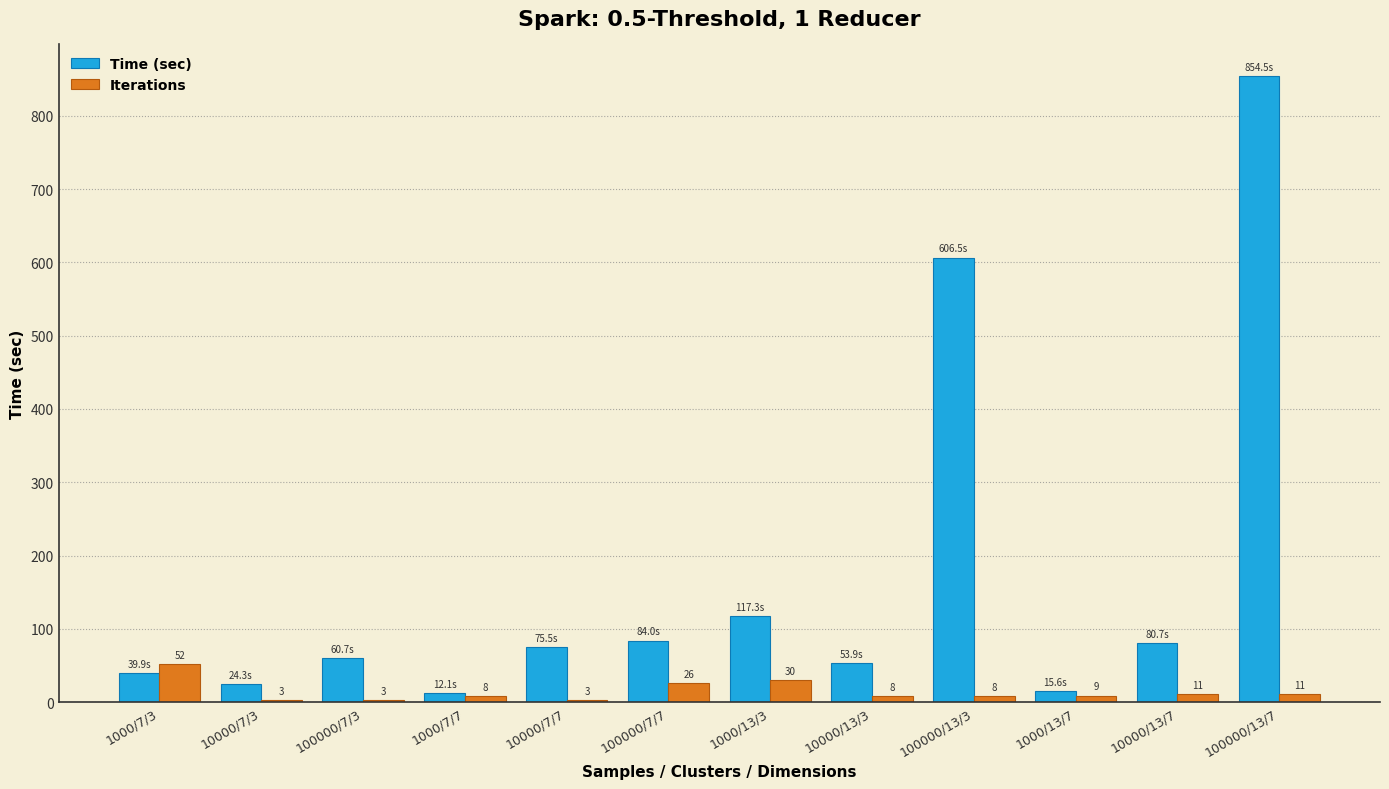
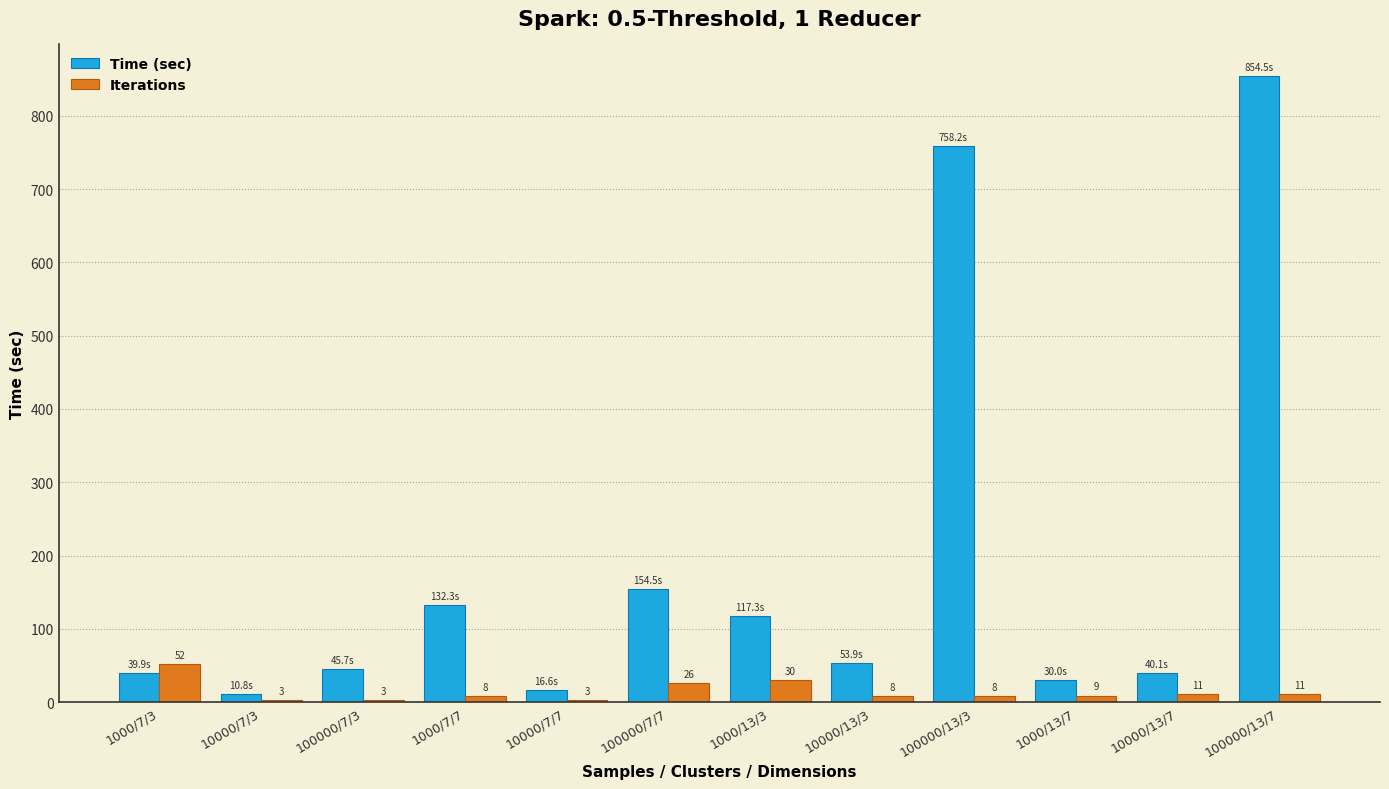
Time (sec), 10000/7/3: 24.3s -> 10.8s
Time (sec), 100000/7/3: 60.7s -> 45.7s
Time (sec), 1000/7/7: 12.1s -> 132.3s
Time (sec), 10000/7/7: 75.5s -> 16.6s
Time (sec), 100000/7/7: 84.0s -> 154.5s
Time (sec), 100000/13/3: 606.5s -> 758.2s
Time (sec), 1000/13/7: 15.6s -> 30.0s
Time (sec), 10000/13/7: 80.7s -> 40.1s
